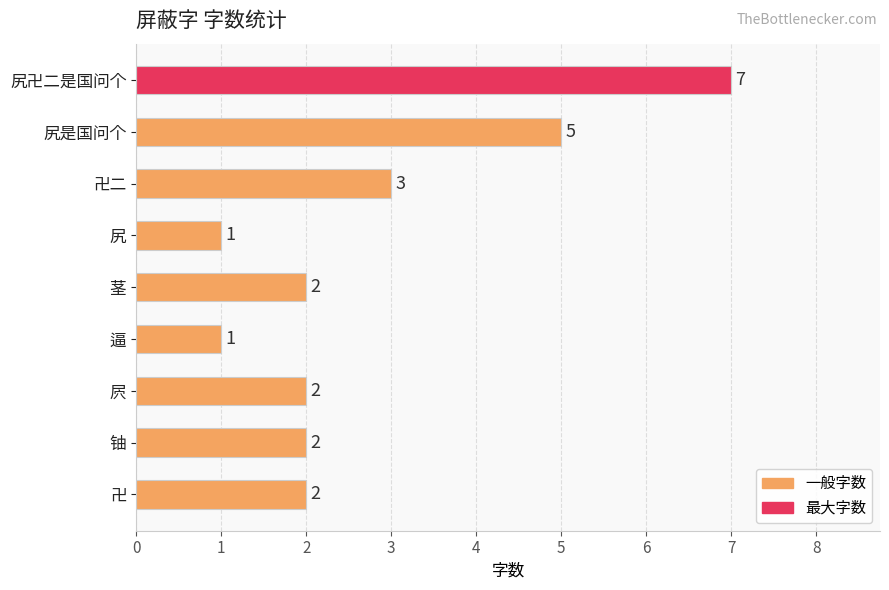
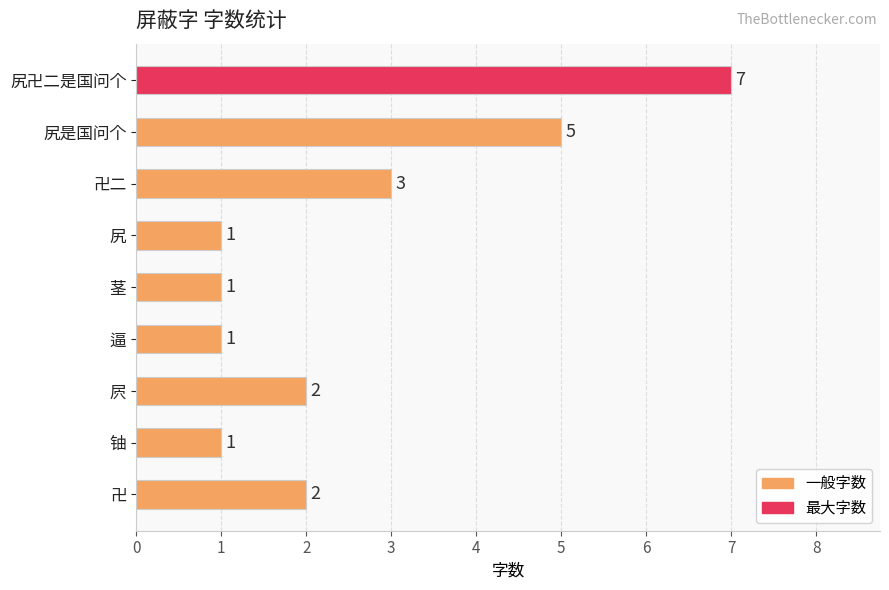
茎: 2 -> 1
铀: 2 -> 1
